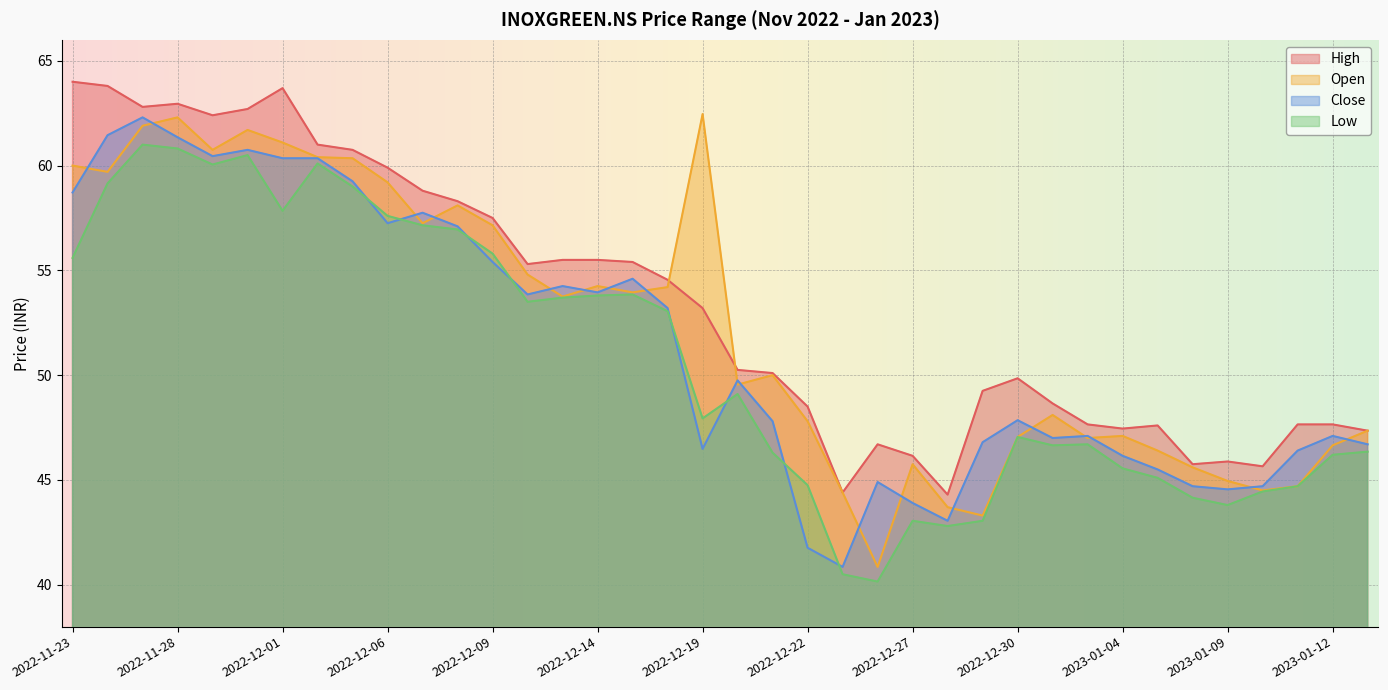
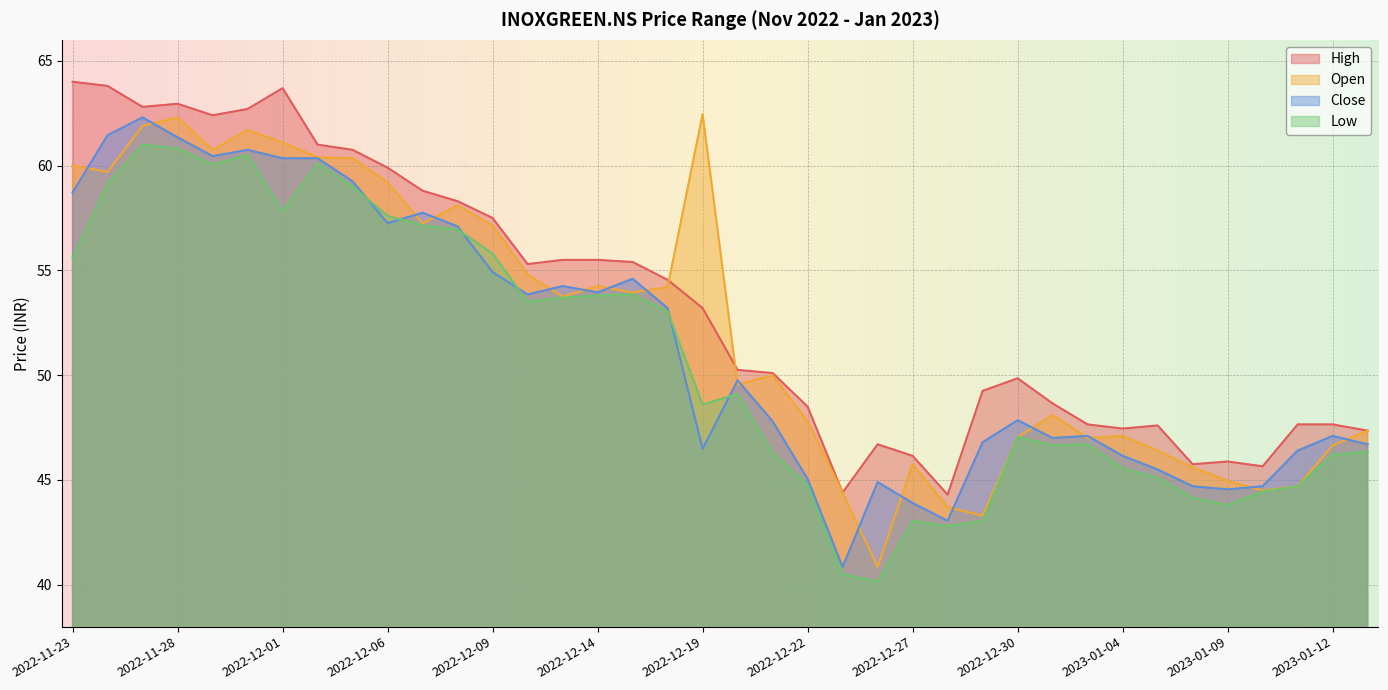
Close, 2022-12-09: 55.4 -> 54.9
Low, 2022-12-19: 47.9 -> 48.6
Close, 2022-12-22: 41.8 -> 45.0
